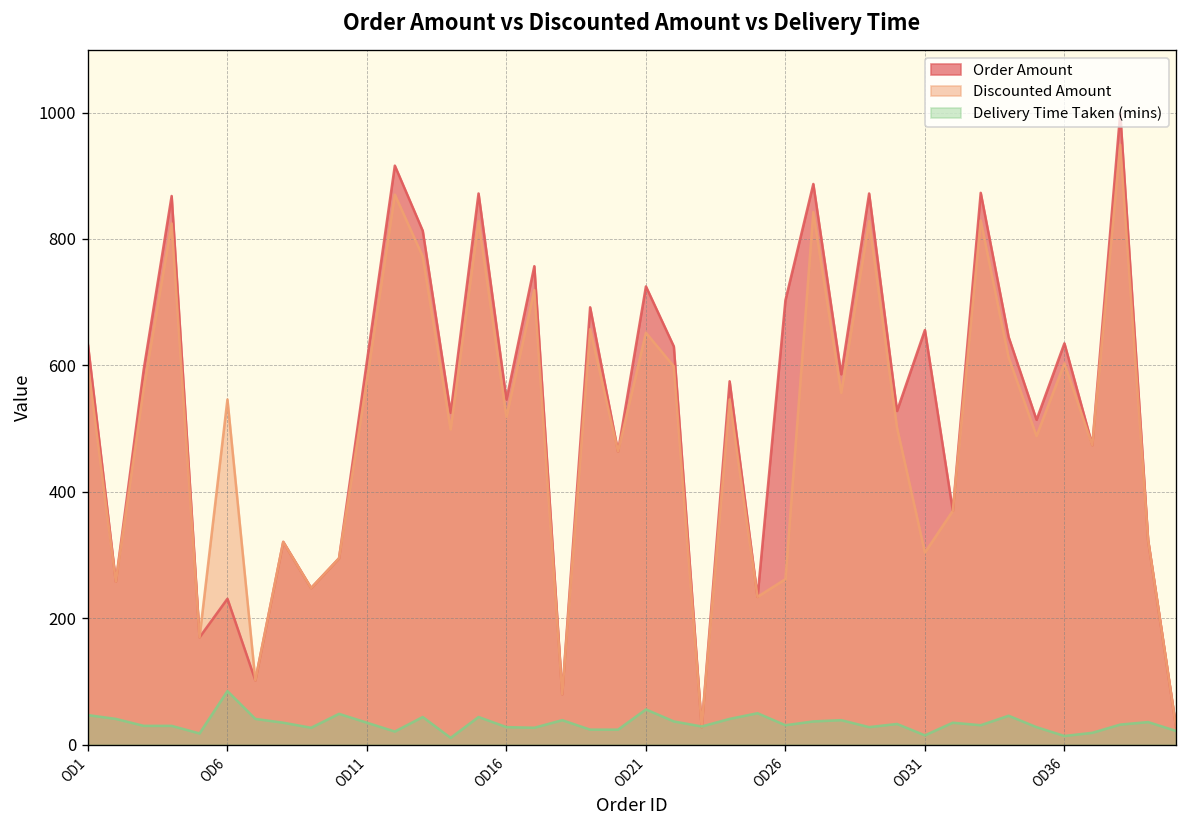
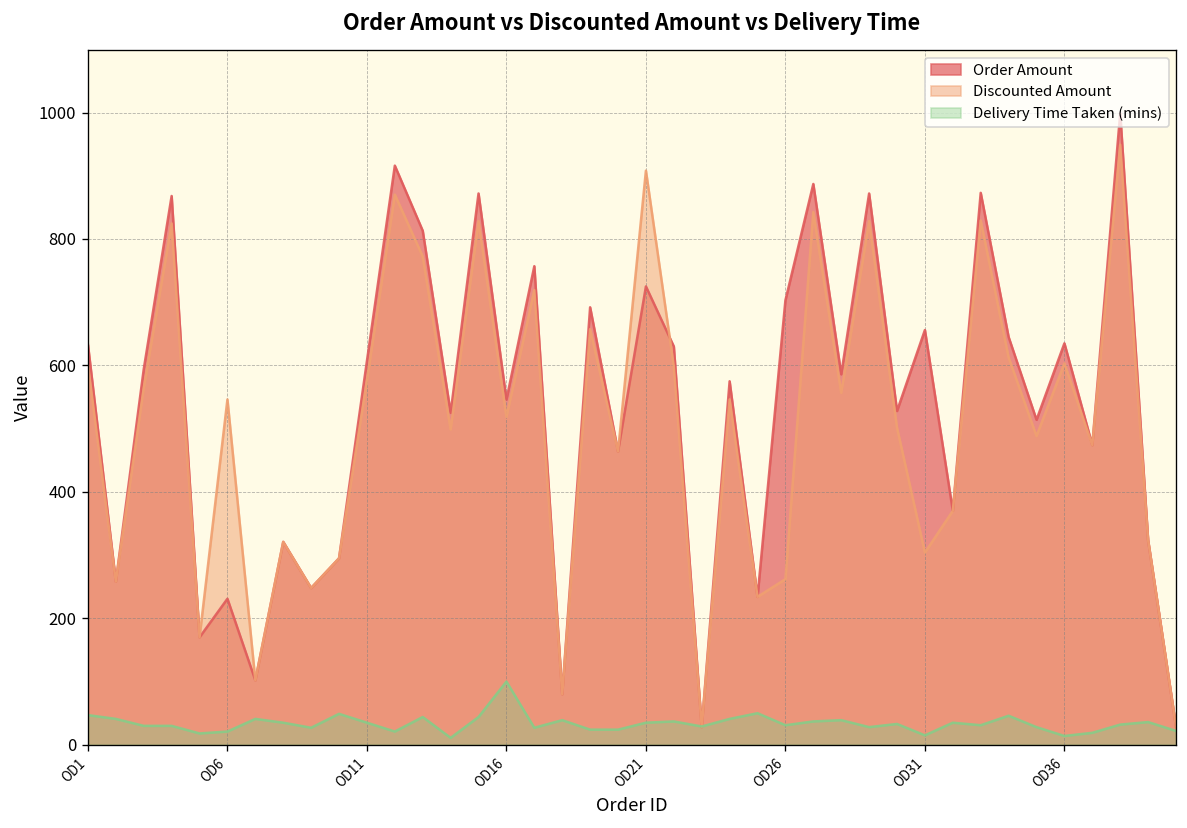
Delivery Time Taken (mins), OD6: 90 -> 20
Delivery Time Taken (mins), OD16: 30 -> 100
Discounted Amount, OD21: 650 -> 910
Delivery Time Taken (mins), OD21: 60 -> 40
